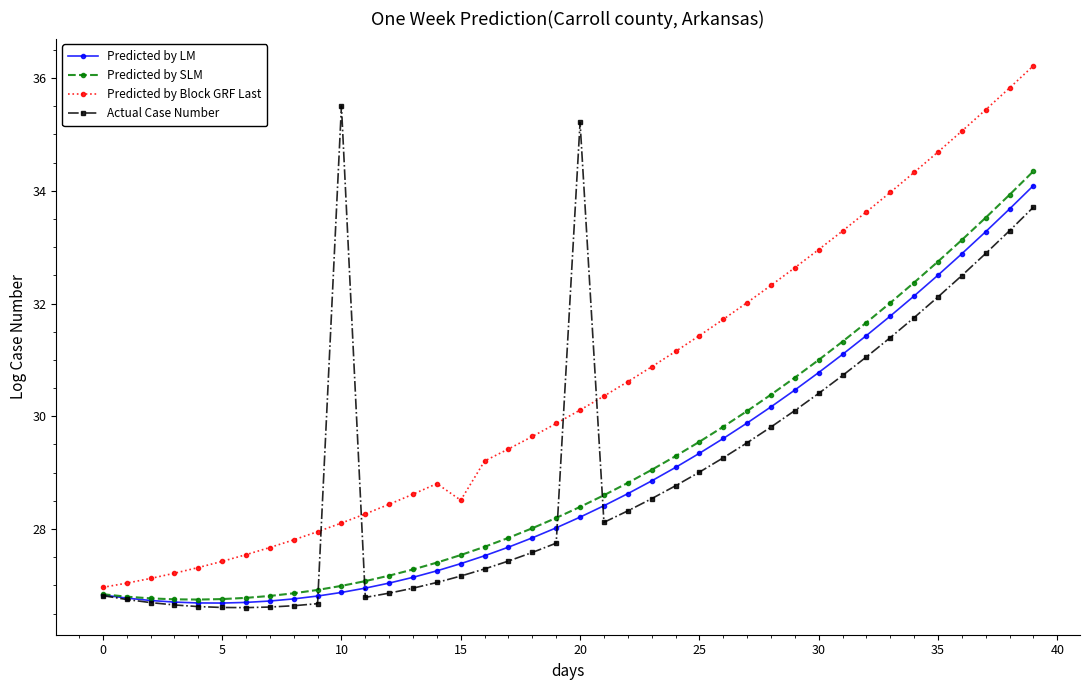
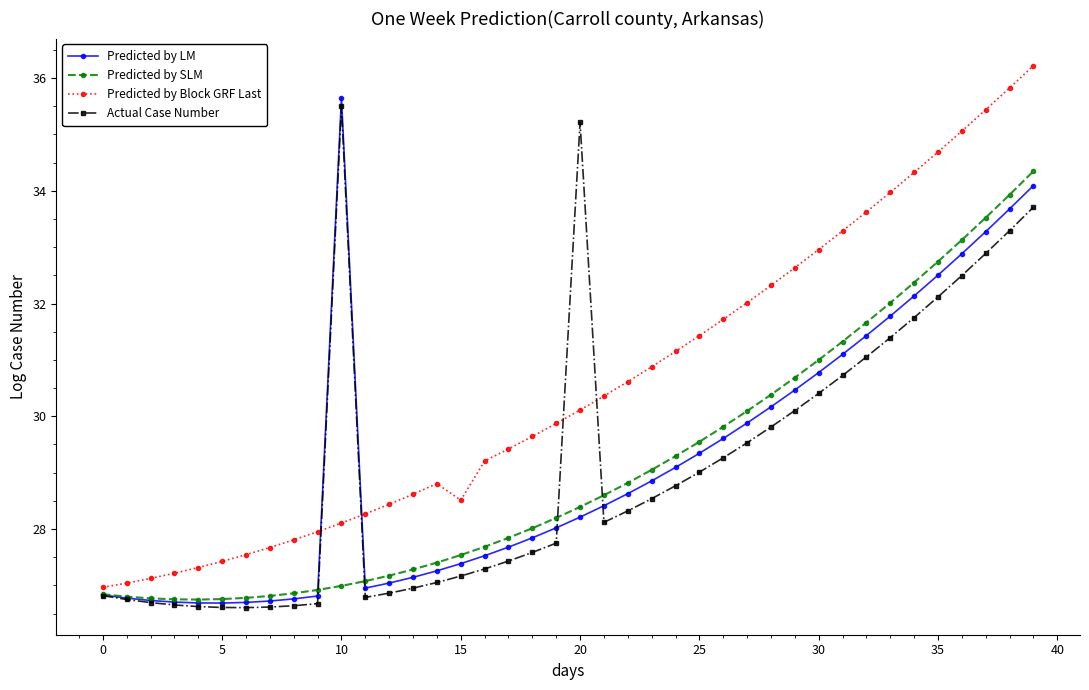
Predicted by LM, 10: 26.9 -> 35.6
